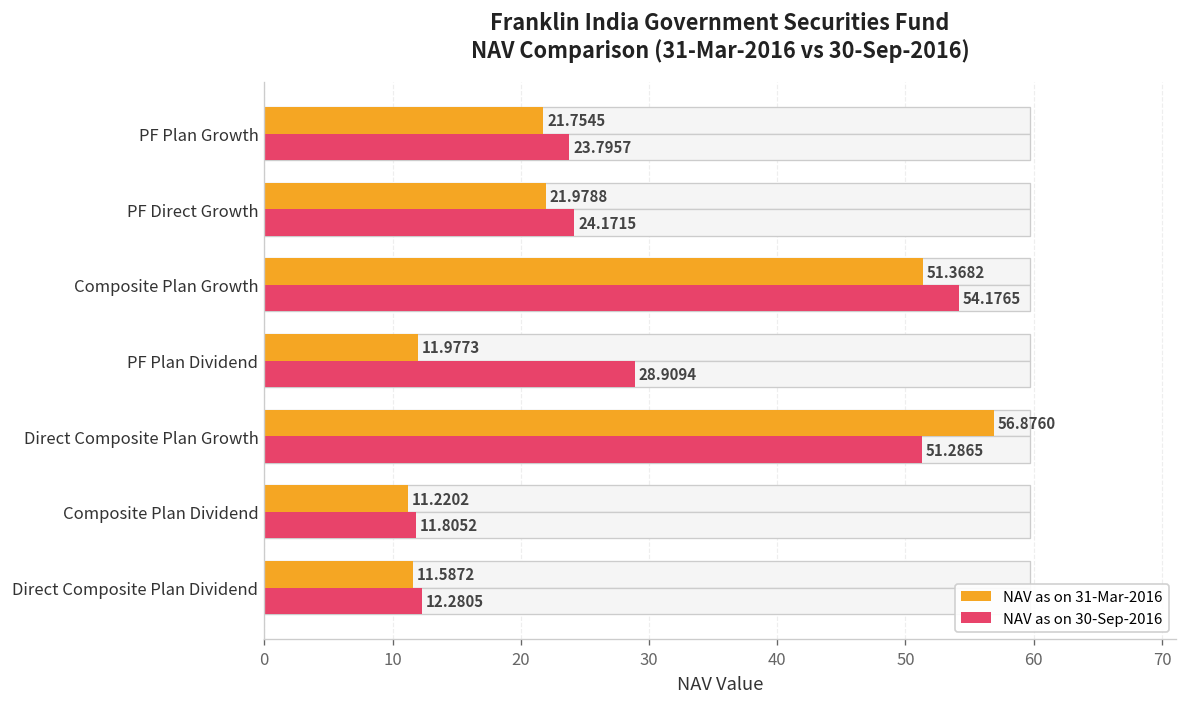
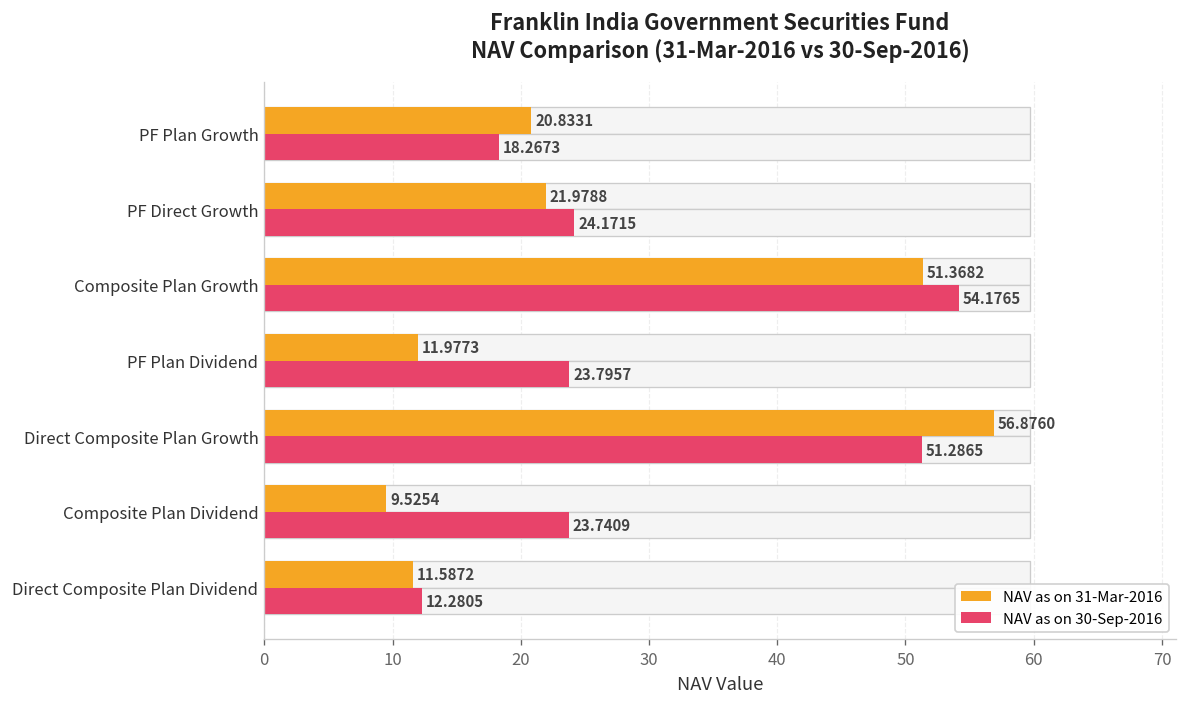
NAV as on 31-Mar-2016, PF Plan Growth: 21.7545 -> 20.8331
NAV as on 30-Sep-2016, PF Plan Growth: 23.7957 -> 18.2673
NAV as on 30-Sep-2016, PF Plan Dividend: 28.9094 -> 23.7957
NAV as on 31-Mar-2016, Composite Plan Dividend: 11.2202 -> 9.5254
NAV as on 30-Sep-2016, Composite Plan Dividend: 11.8052 -> 23.7409
